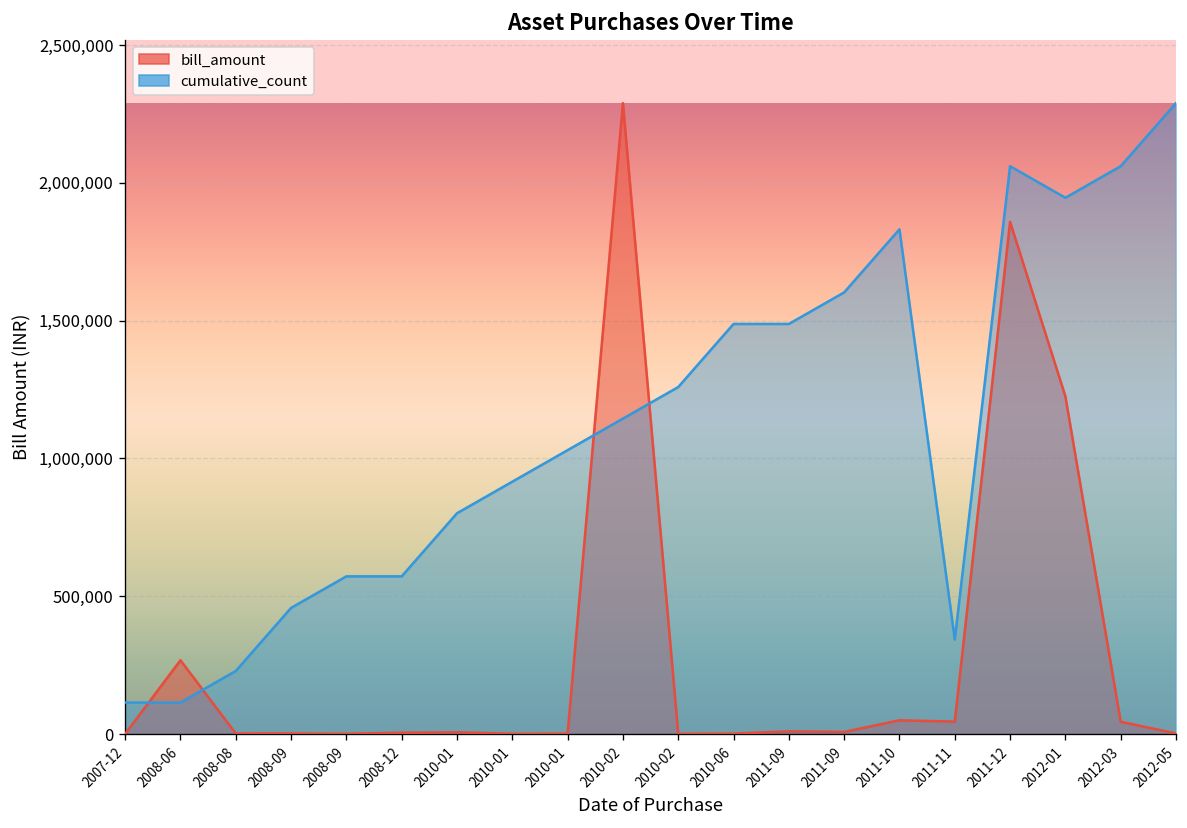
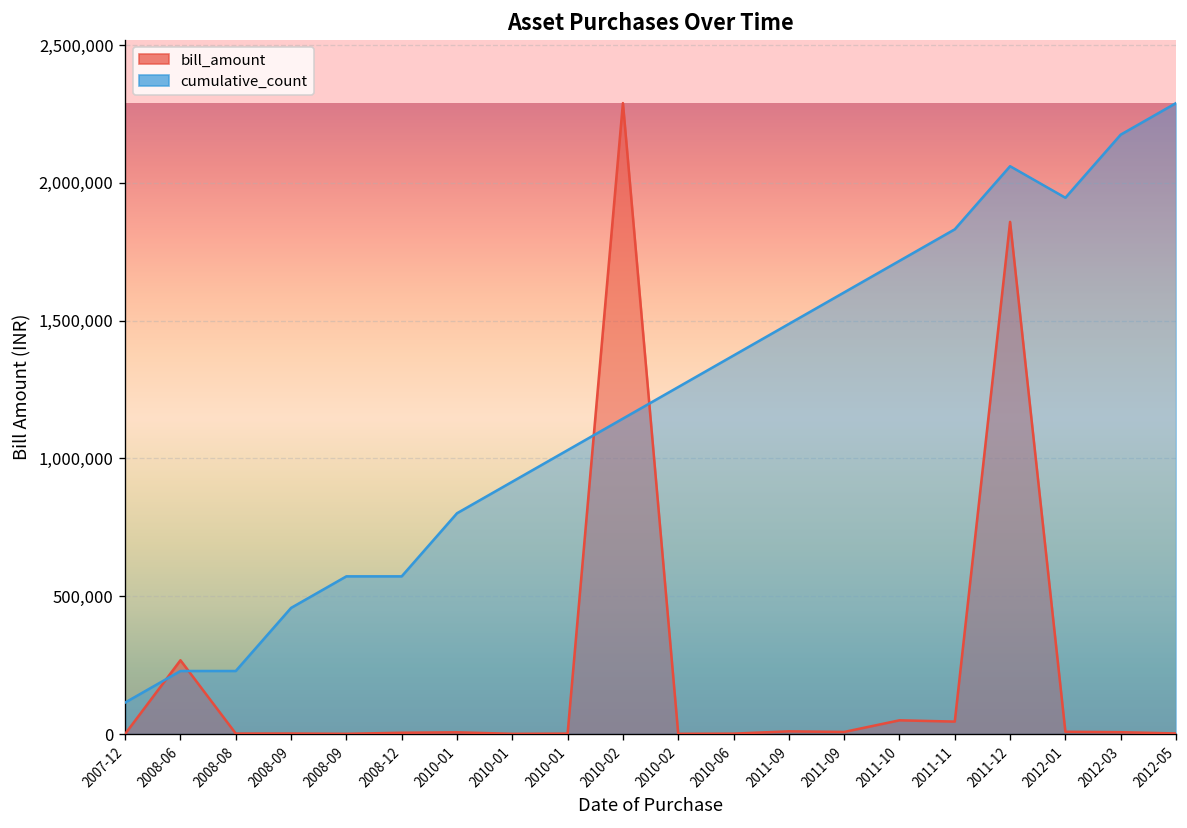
cumulative_count, 2008-06: 110,000 -> 230,000
cumulative_count, 2010-06: 1,490,000 -> 1,370,000
cumulative_count, 2011-10: 1,830,000 -> 1,720,000
cumulative_count, 2011-11: 340,000 -> 1,830,000
bill_amount, 2012-01: 1,230,000 -> 10,000
bill_amount, 2012-03: 40,000 -> 10,000
cumulative_count, 2012-03: 2,060,000 -> 2,180,000
